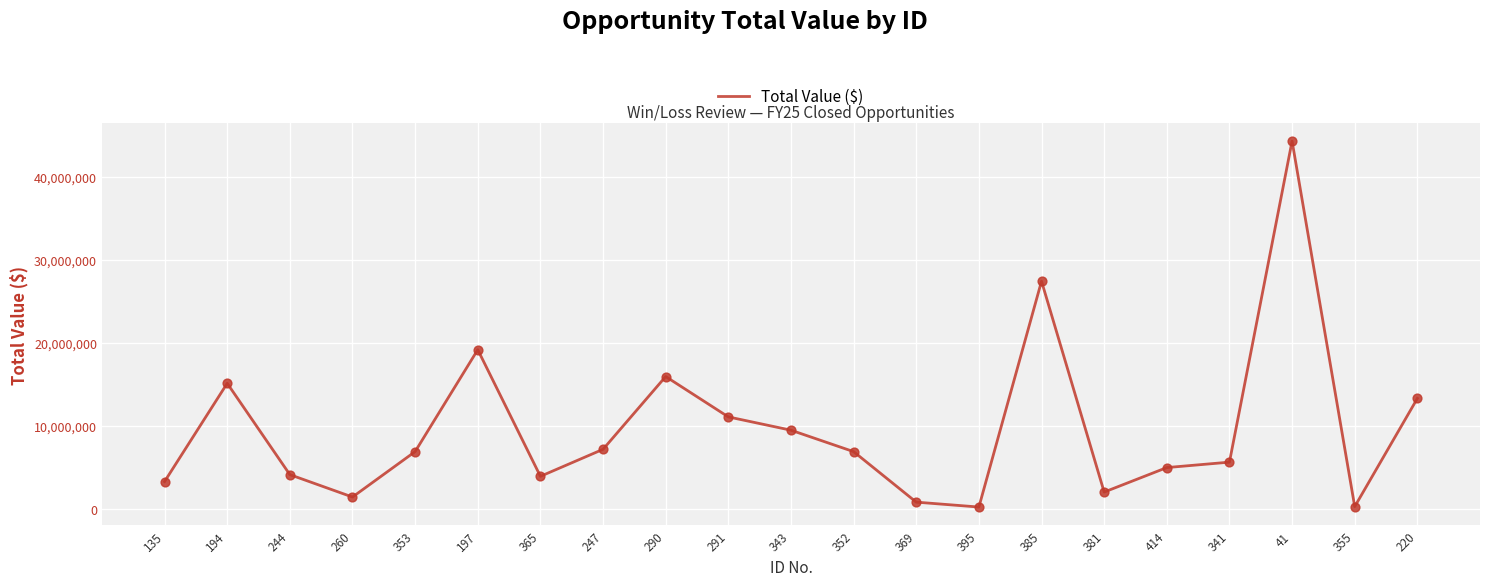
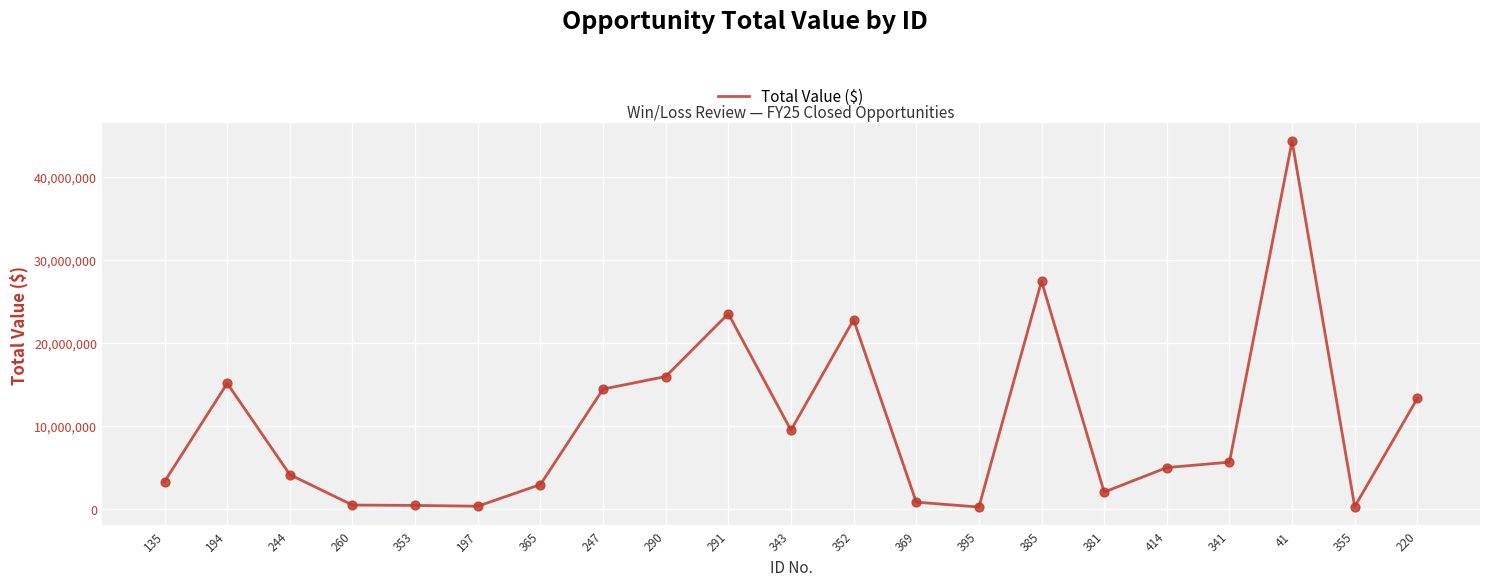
260: 1,000,000 -> 0
353: 7,000,000 -> 0
197: 19,000,000 -> 0
365: 4,000,000 -> 3,000,000
247: 7,000,000 -> 14,000,000
291: 11,000,000 -> 24,000,000
352: 7,000,000 -> 23,000,000
